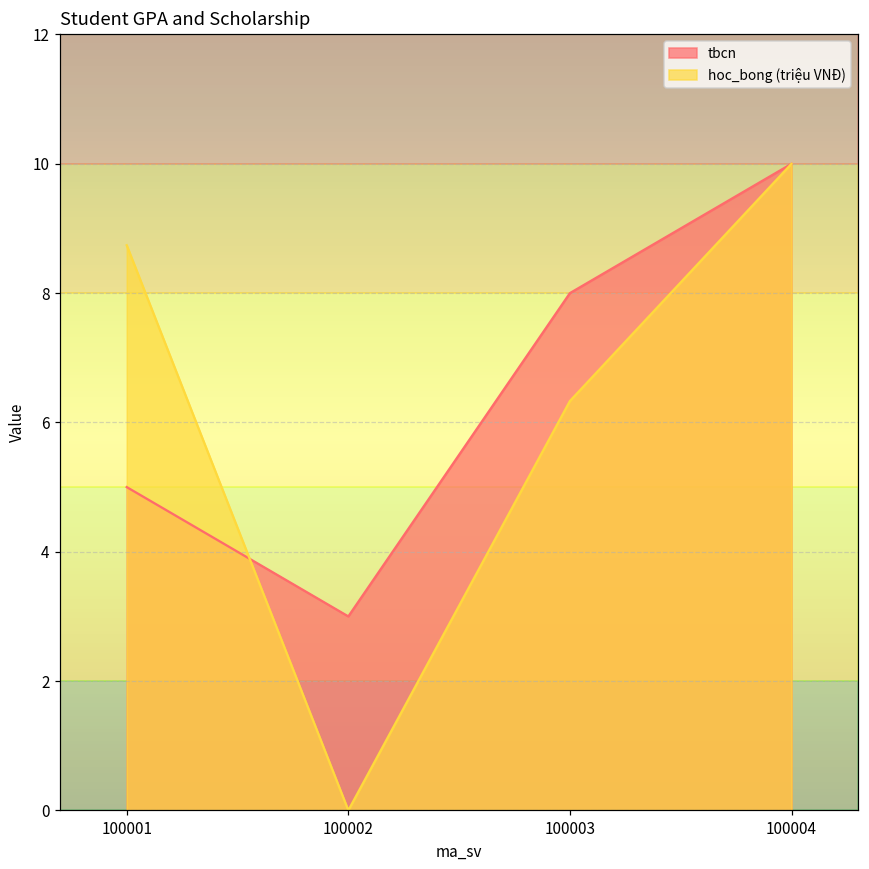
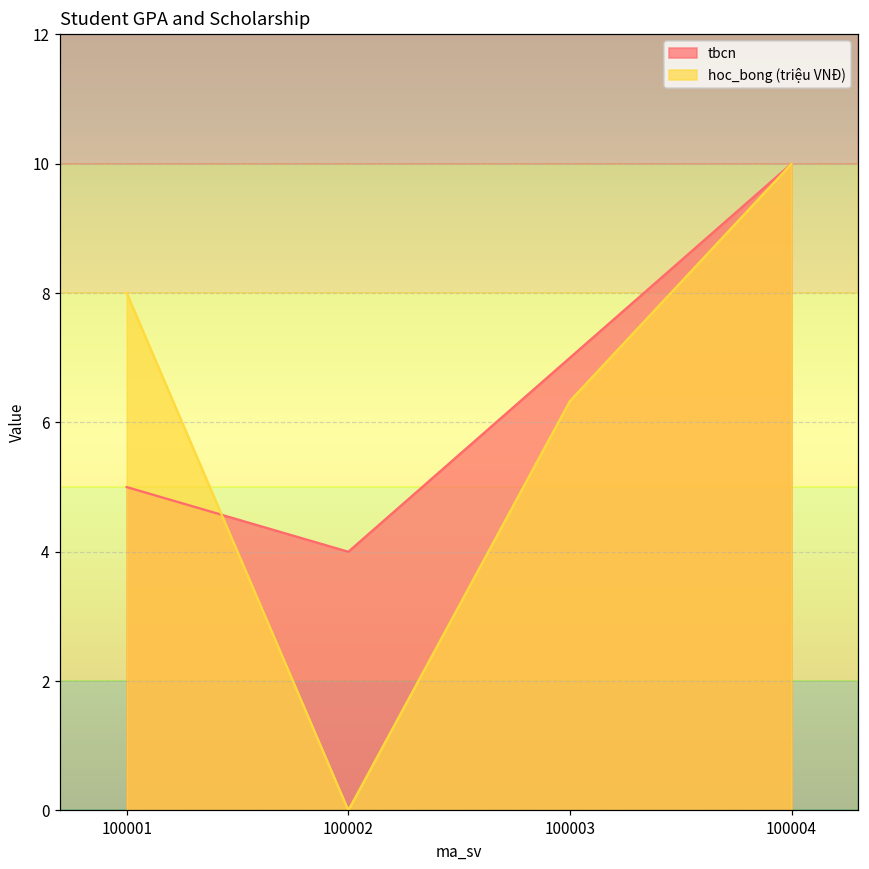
hoc_bong (triệu VNĐ), 100001: 8.7 -> 8.0
tbcn, 100002: 3 -> 4
tbcn, 100003: 8 -> 7
